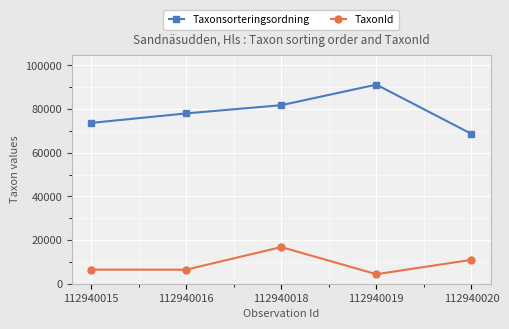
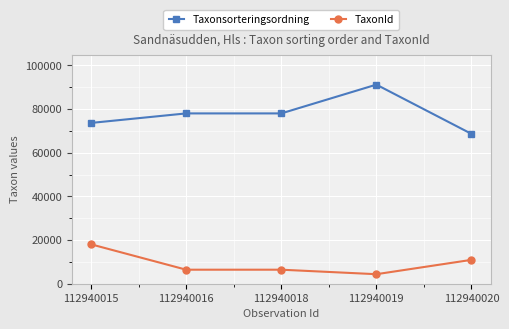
TaxonId, 112940015: 6000 -> 18000
Taxonsorteringsordning, 112940018: 82000 -> 78000
TaxonId, 112940018: 17000 -> 6000
